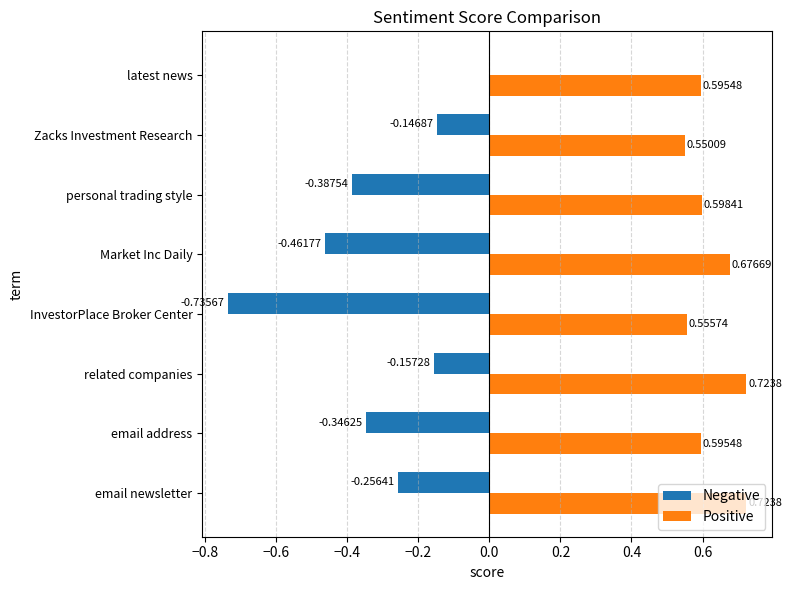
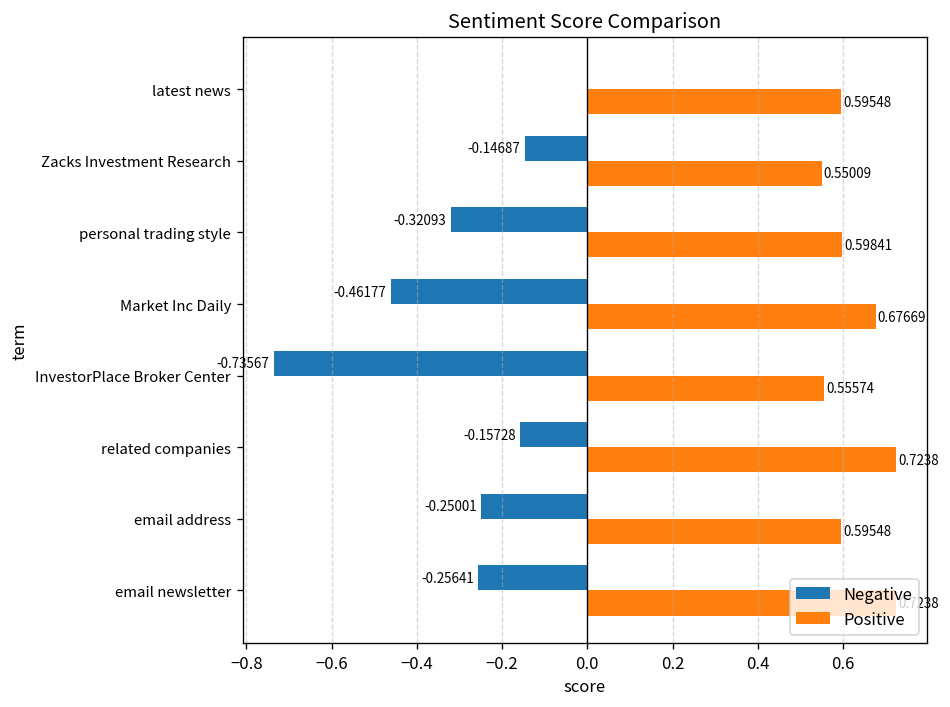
Negative, personal trading style: -0.38754 -> -0.32093
Negative, email address: -0.34625 -> -0.25001
